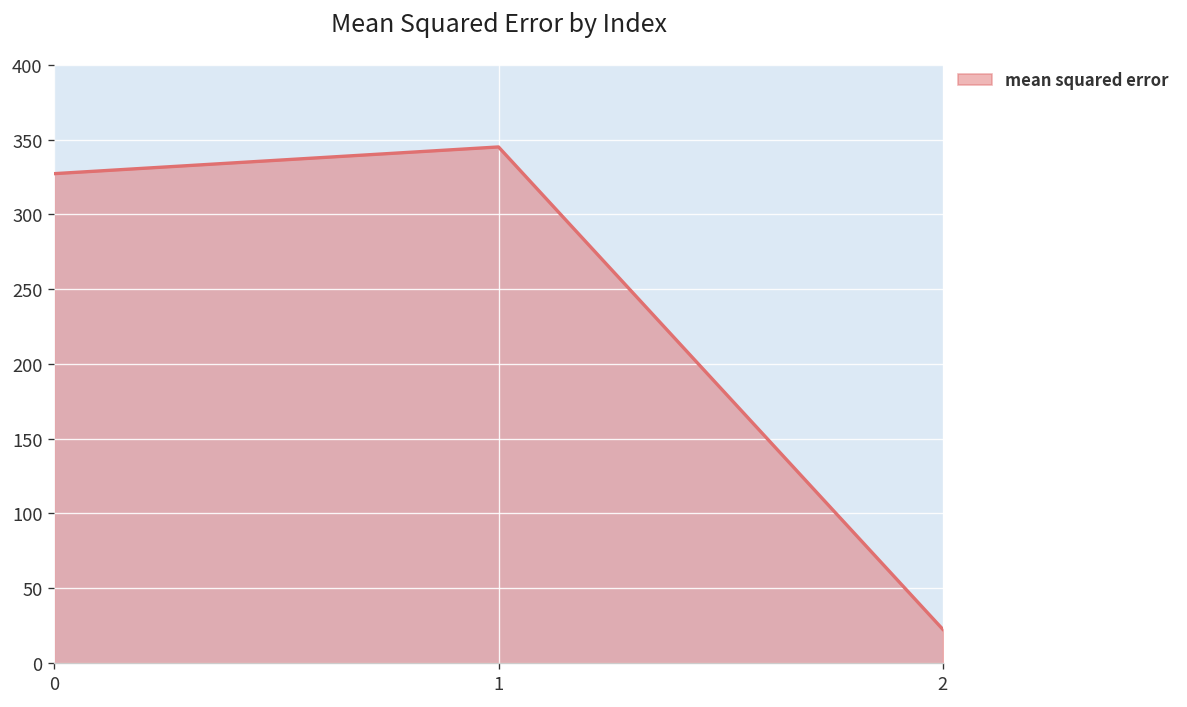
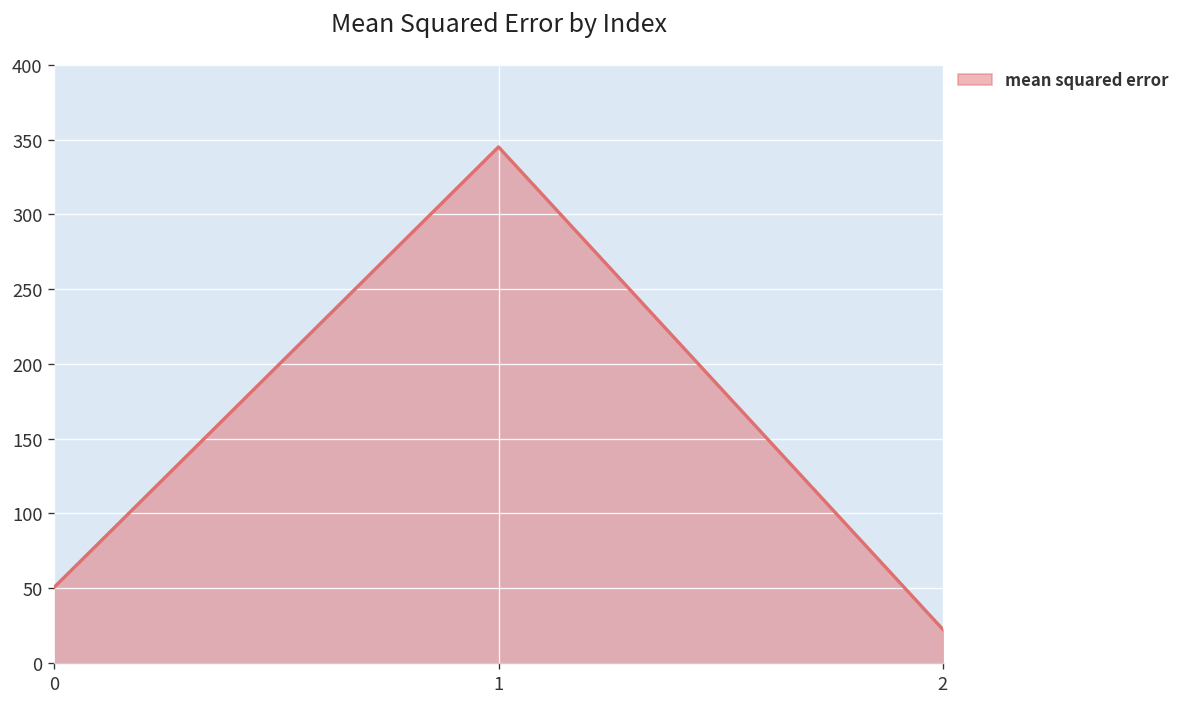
0: 327 -> 51
